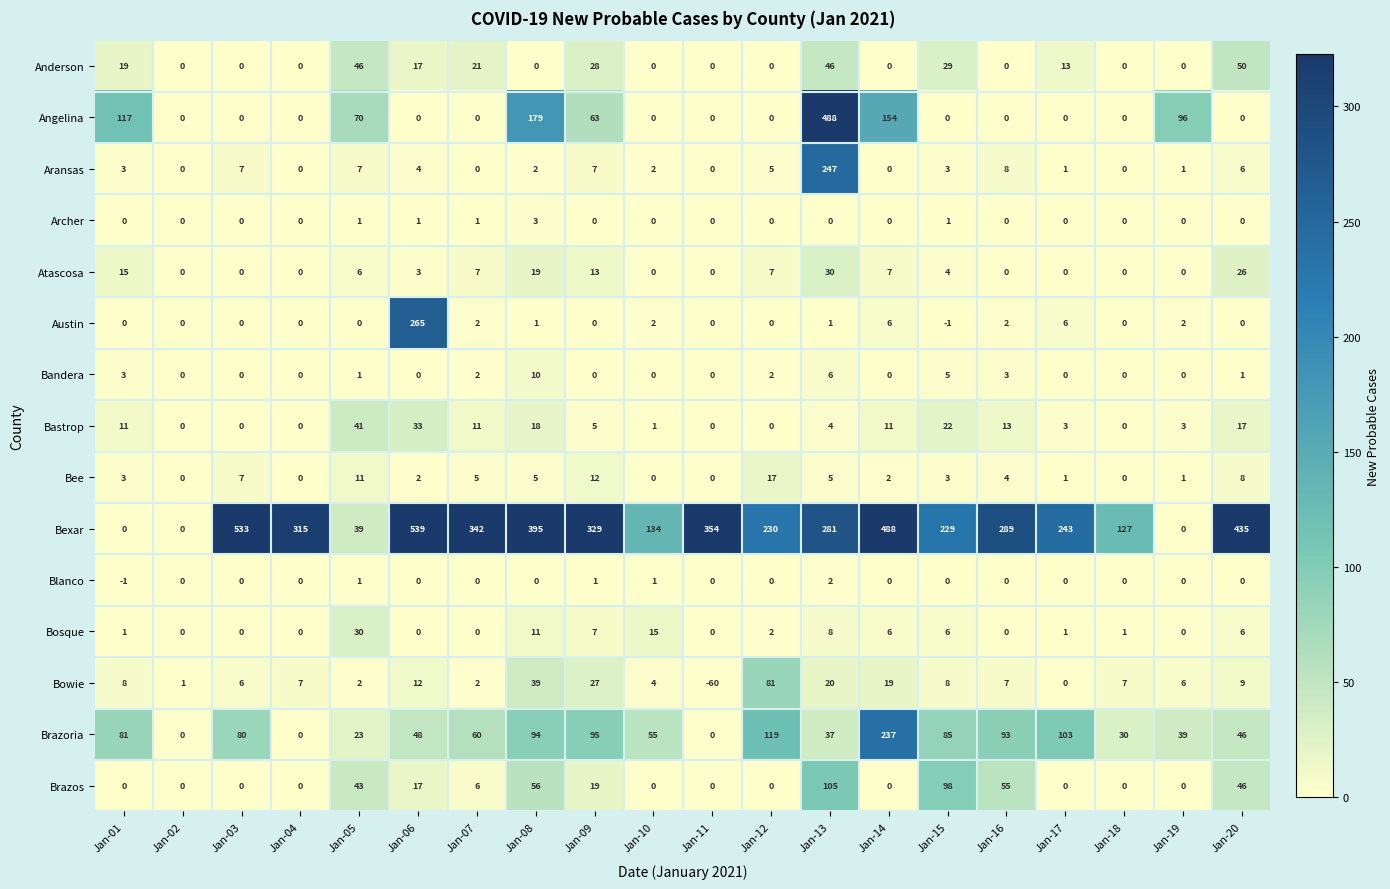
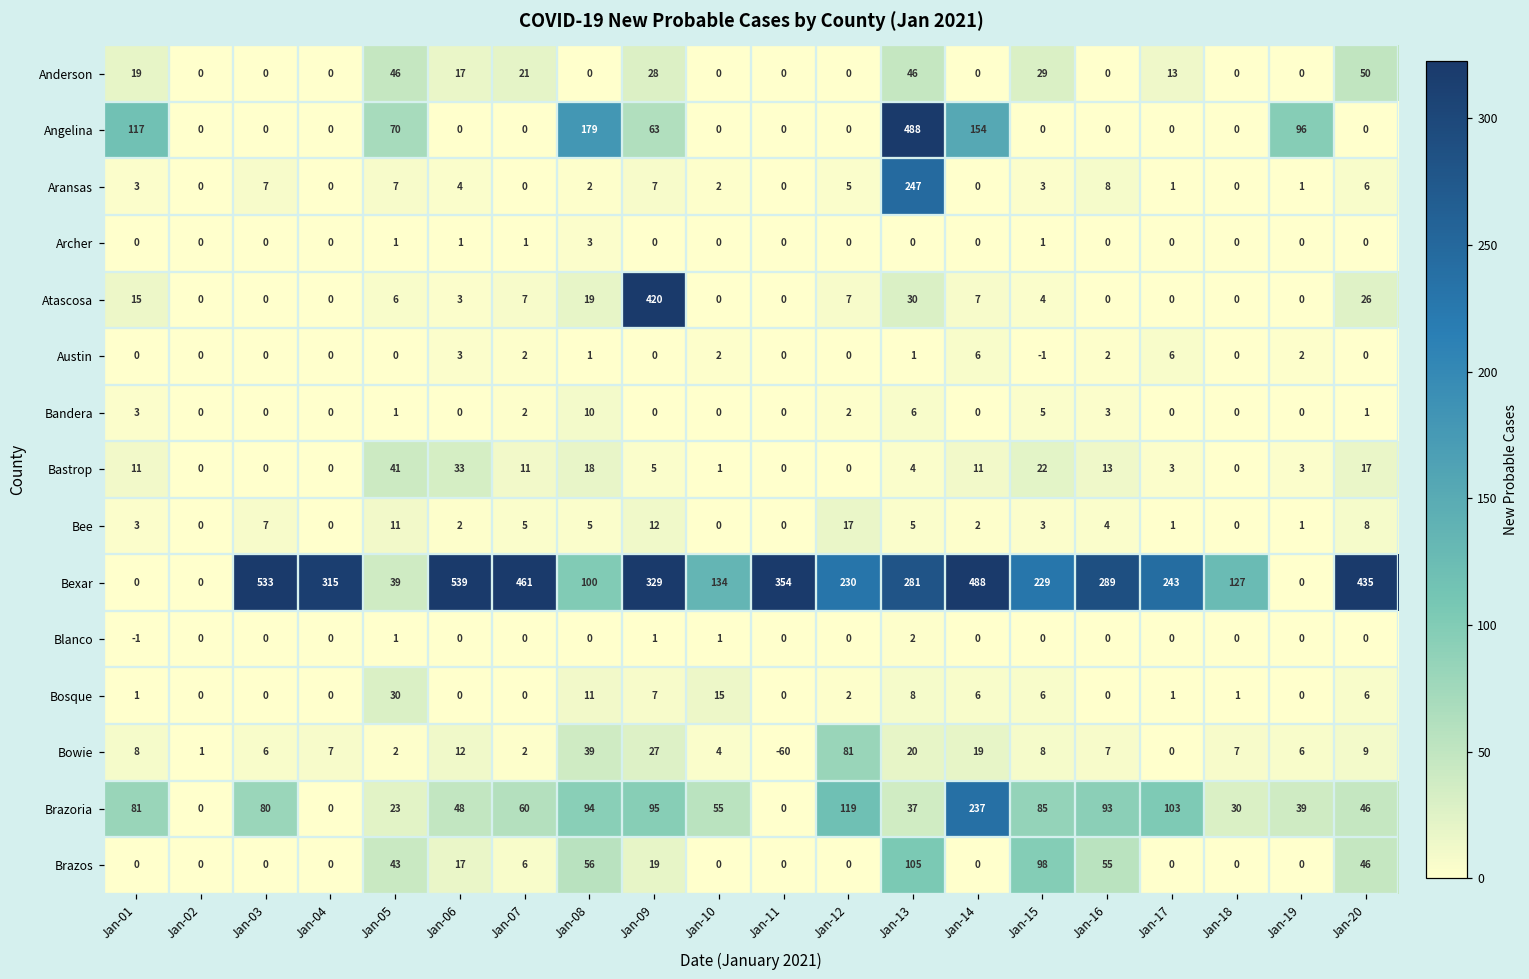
Atascosa, Jan-09: 13 -> 420
Austin, Jan-06: 265 -> 3
Bexar, Jan-07: 342 -> 461
Bexar, Jan-08: 395 -> 100
